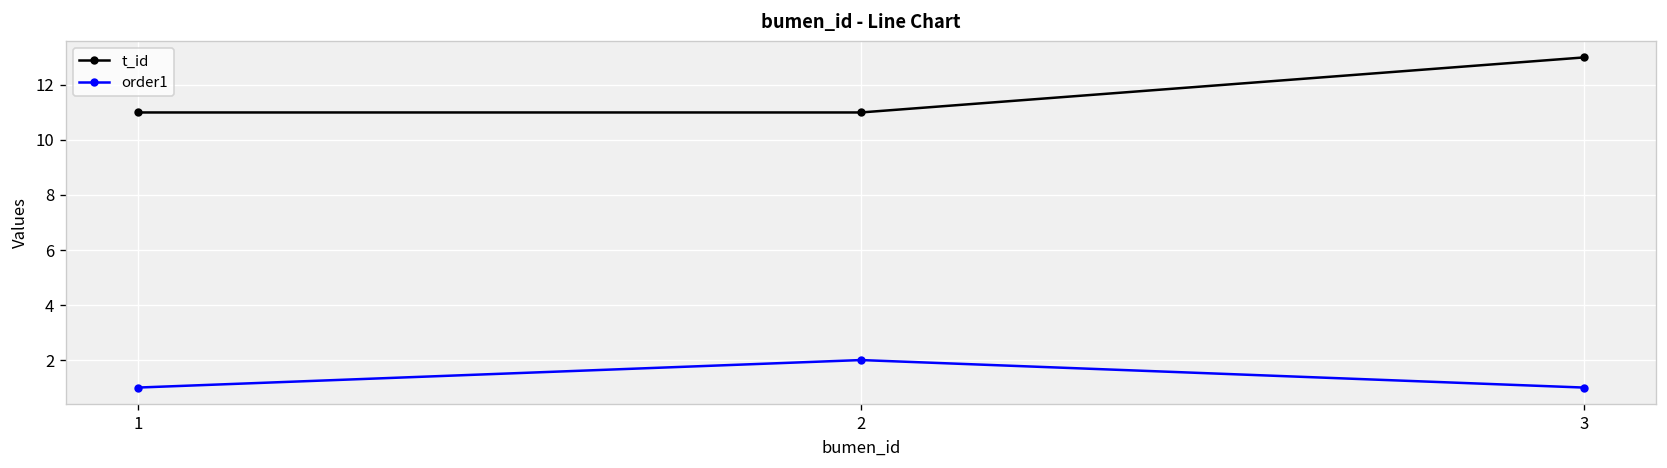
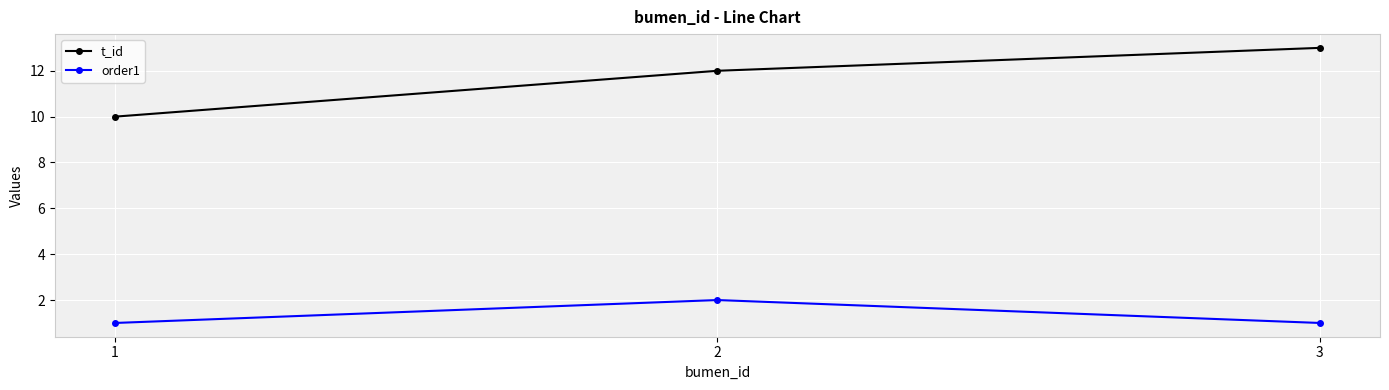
t_id, 1: 11 -> 10
t_id, 2: 11 -> 12
